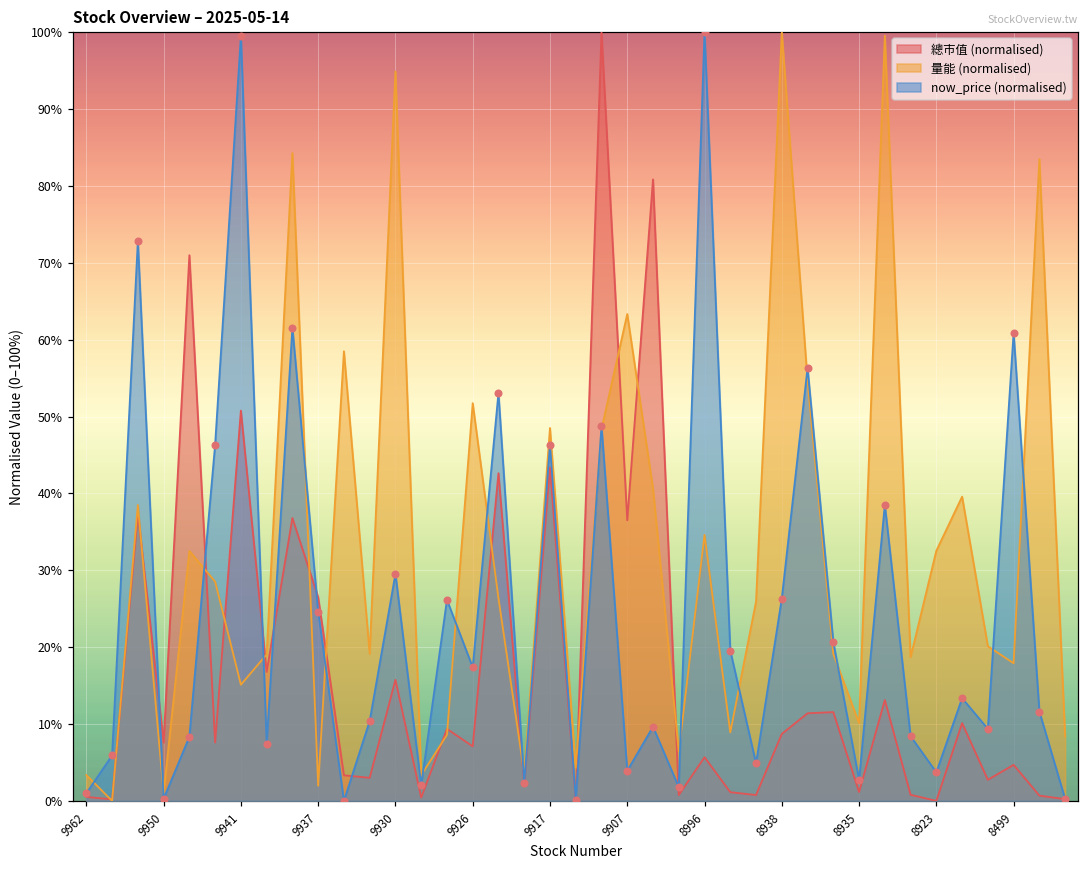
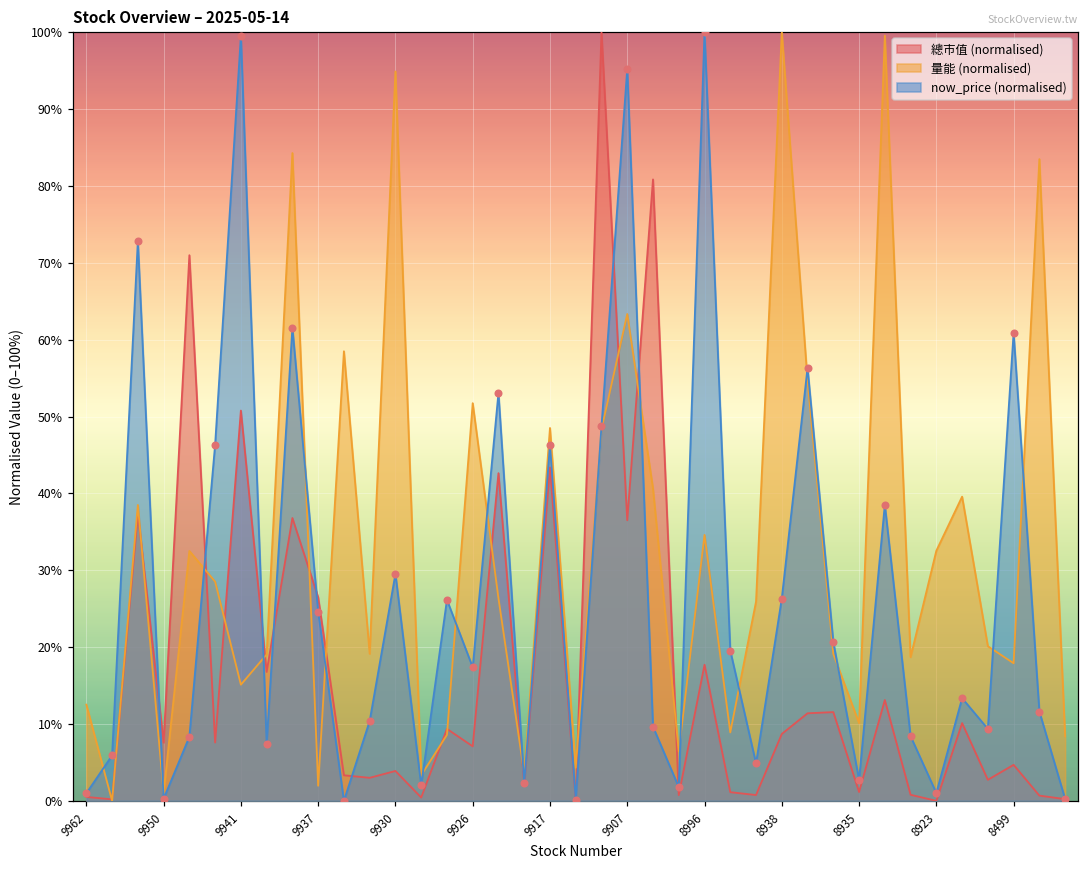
量能 (normalised), 9962: 3% -> 13%
總市值 (normalised), 9930: 16% -> 4%
now_price (normalised), 9907: 4% -> 95%
總市值 (normalised), 8996: 6% -> 18%
now_price (normalised), 8923: 4% -> 1%
